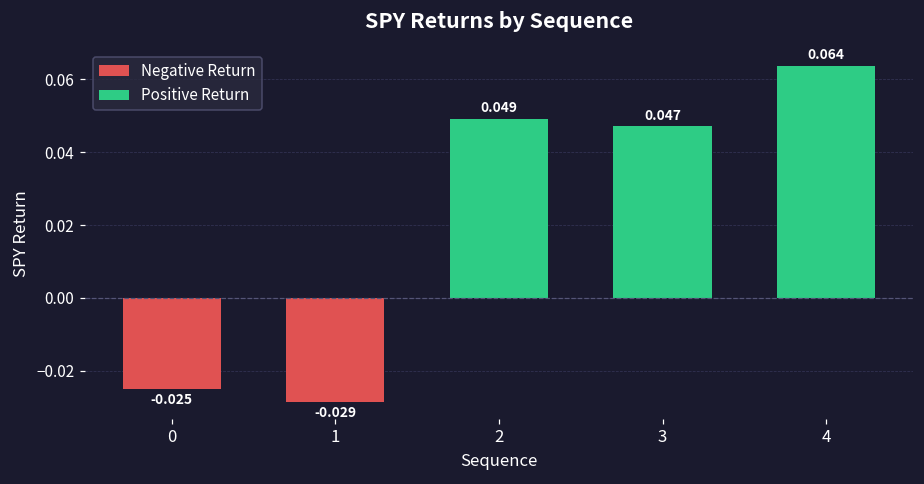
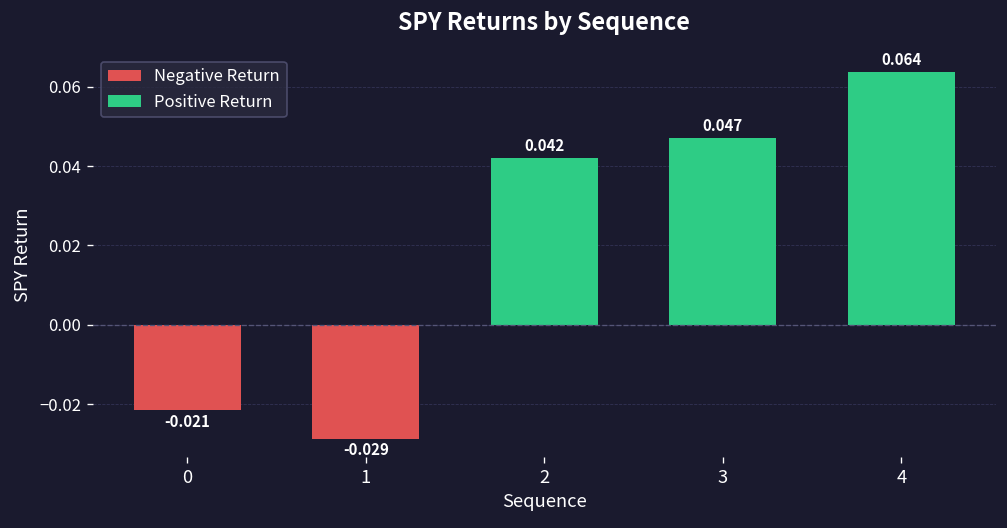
Negative Return, 0: -0.025 -> -0.021
Positive Return, 2: 0.049 -> 0.042
